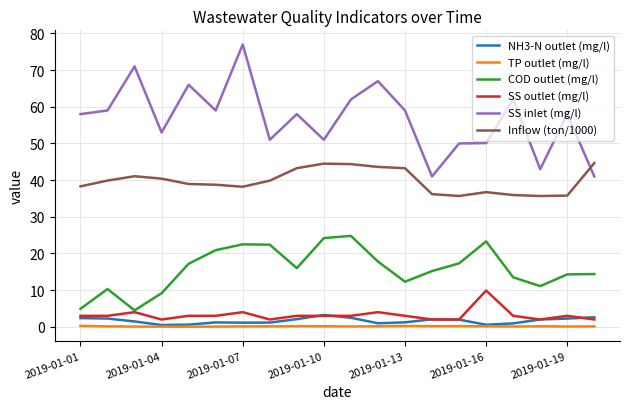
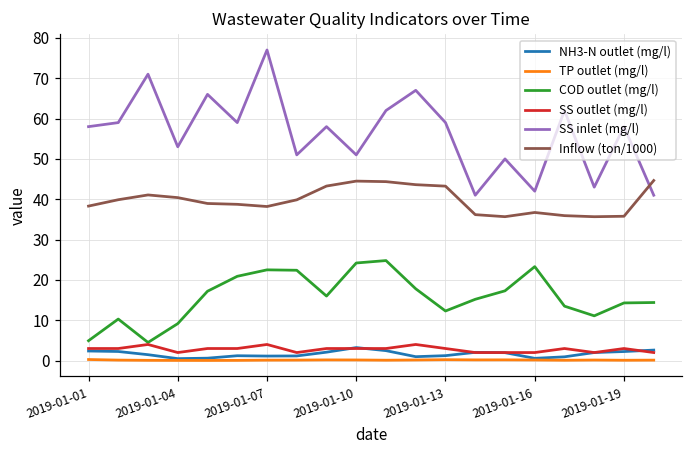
SS outlet (mg/l), 2019-01-16: 10 -> 2
SS inlet (mg/l), 2019-01-16: 50 -> 42
